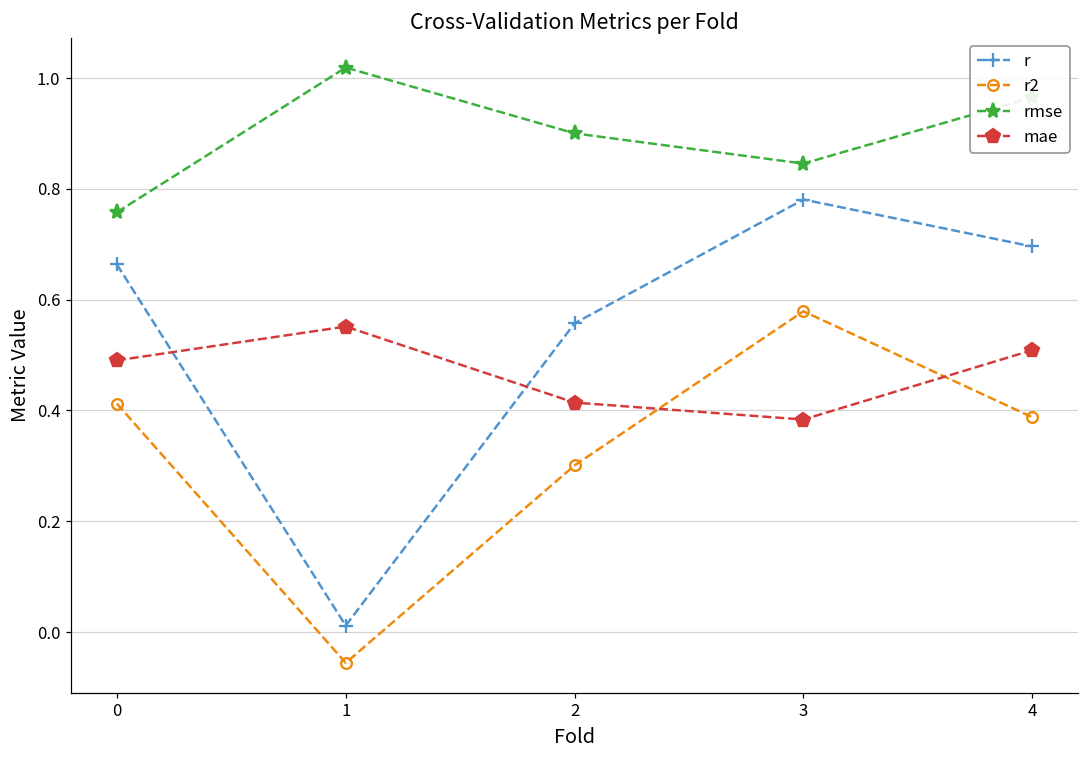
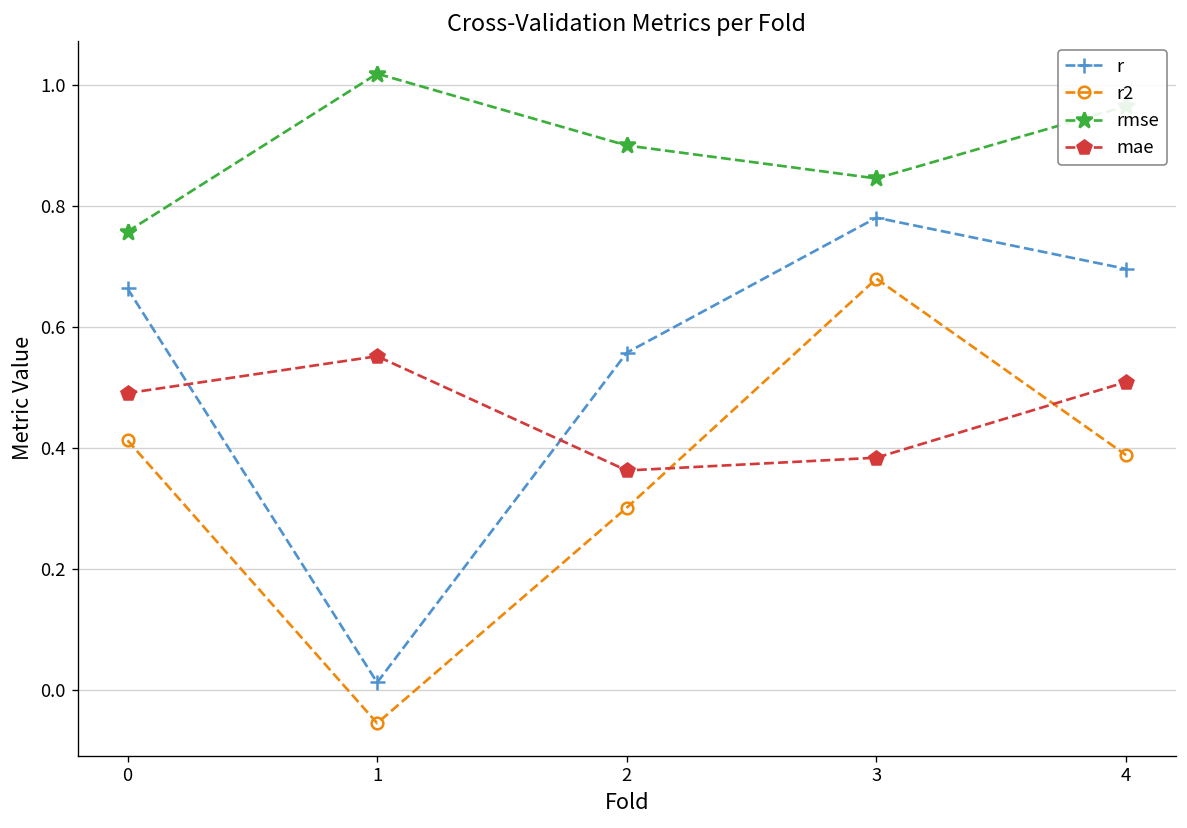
mae, 2: 0.41 -> 0.36
r2, 3: 0.58 -> 0.68
